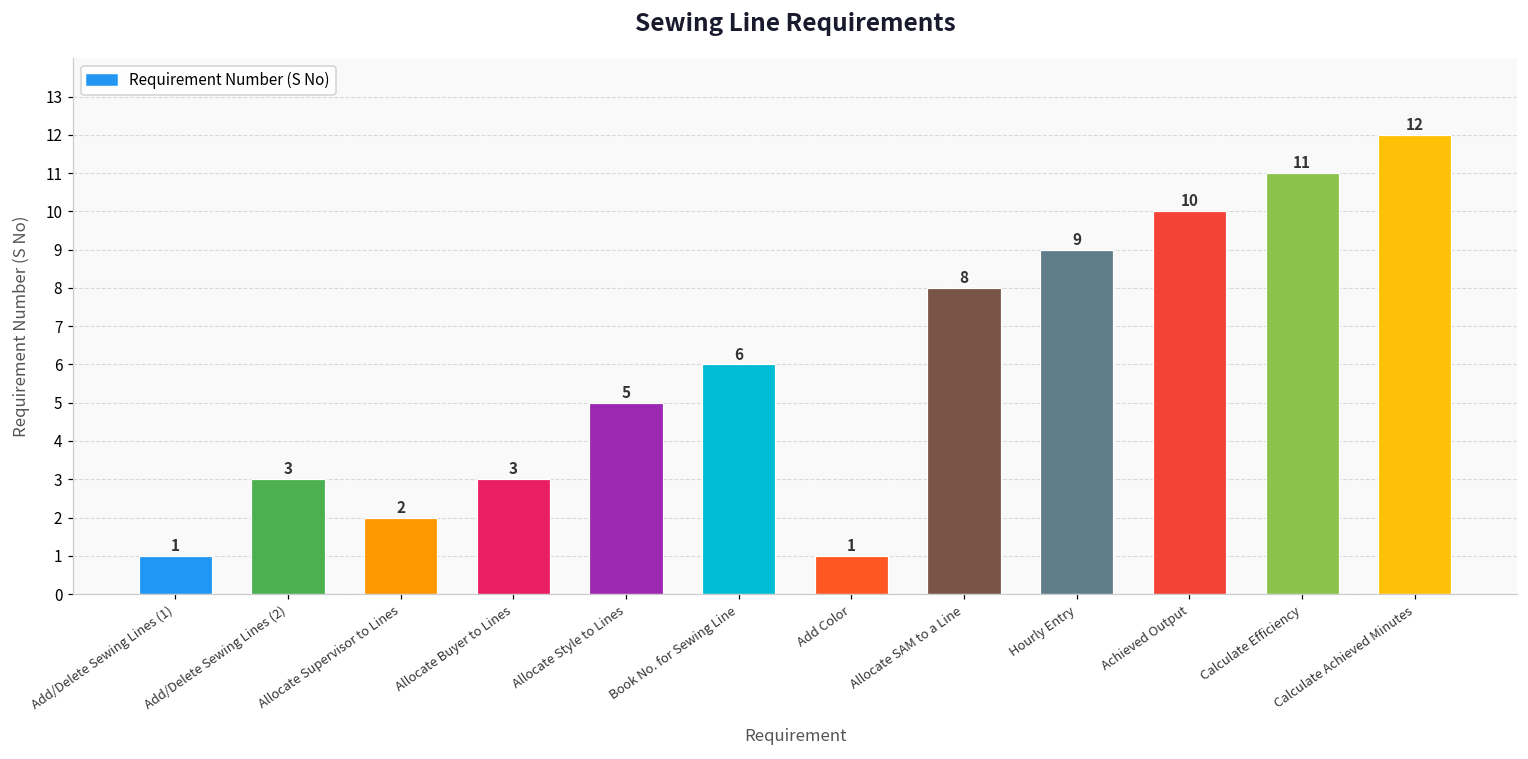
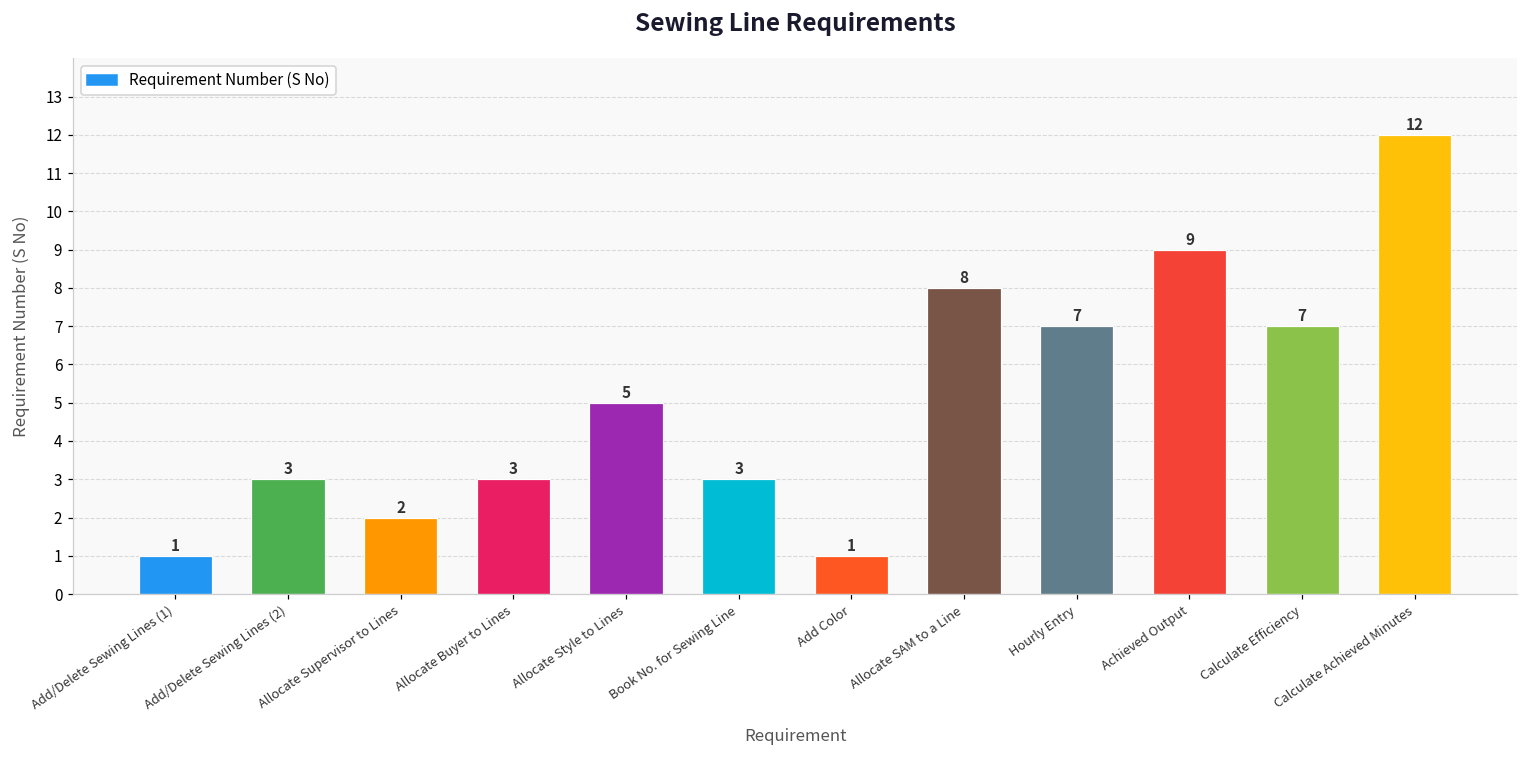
Book No. for Sewing Line: 6 -> 3
Hourly Entry: 9 -> 7
Achieved Output: 10 -> 9
Calculate Efficiency: 11 -> 7
